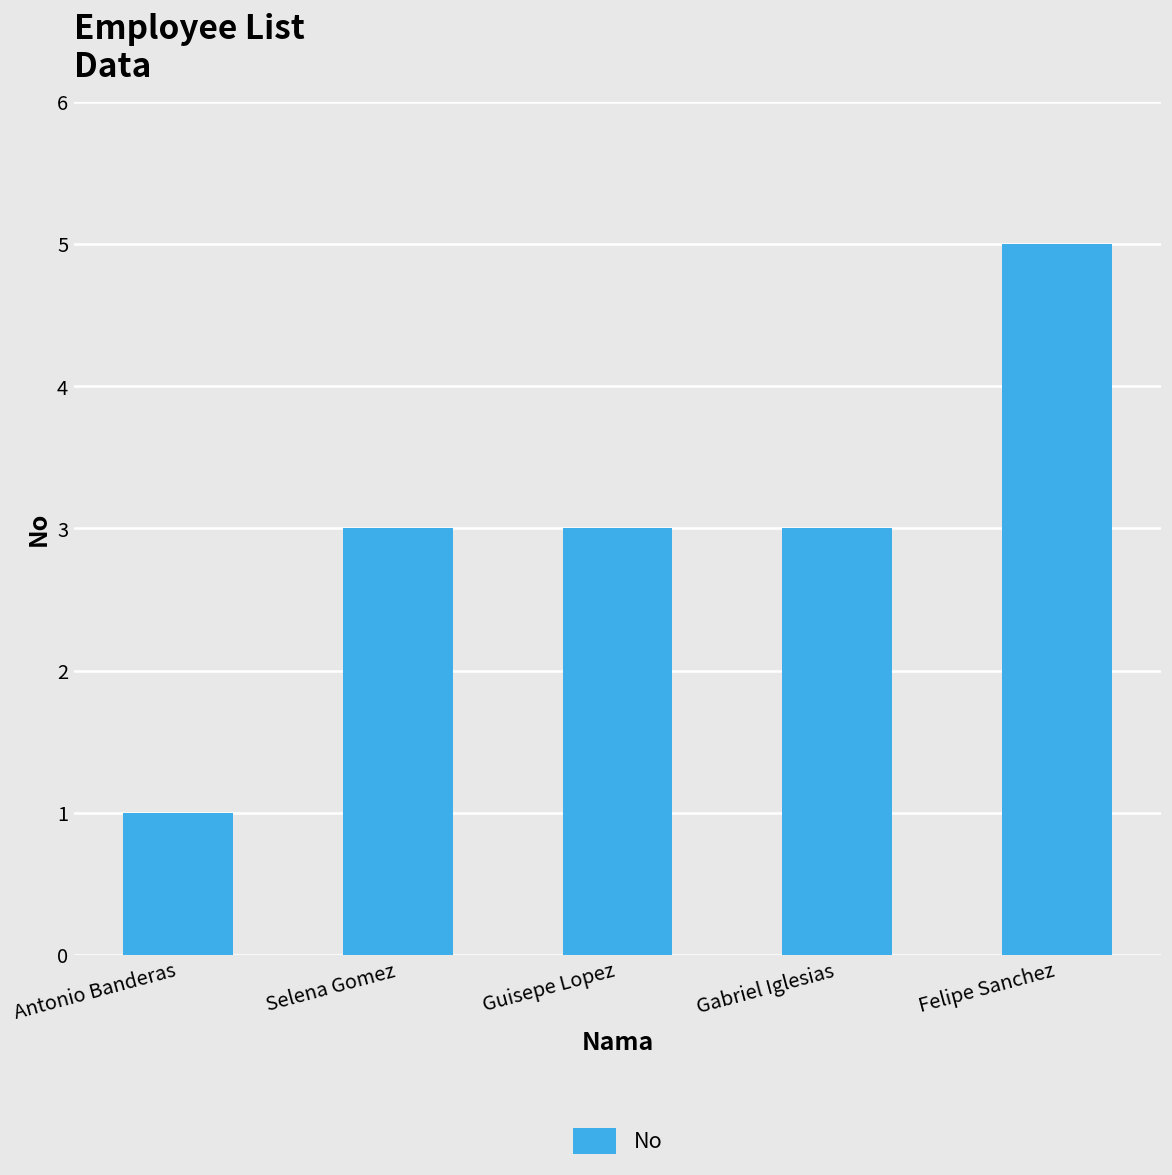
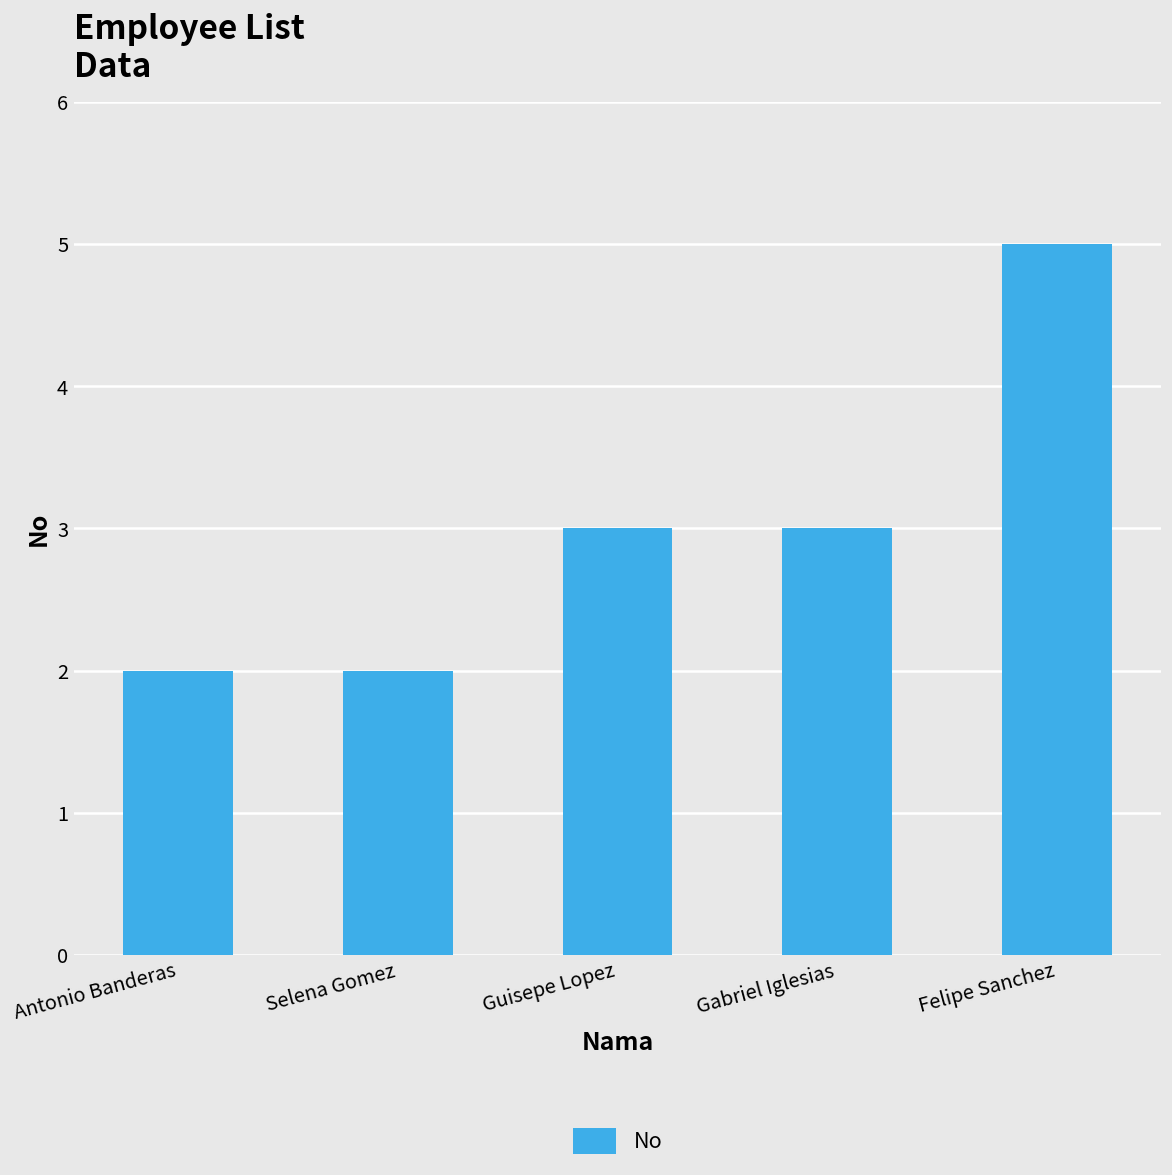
Antonio Banderas: 1 -> 2
Selena Gomez: 3 -> 2
